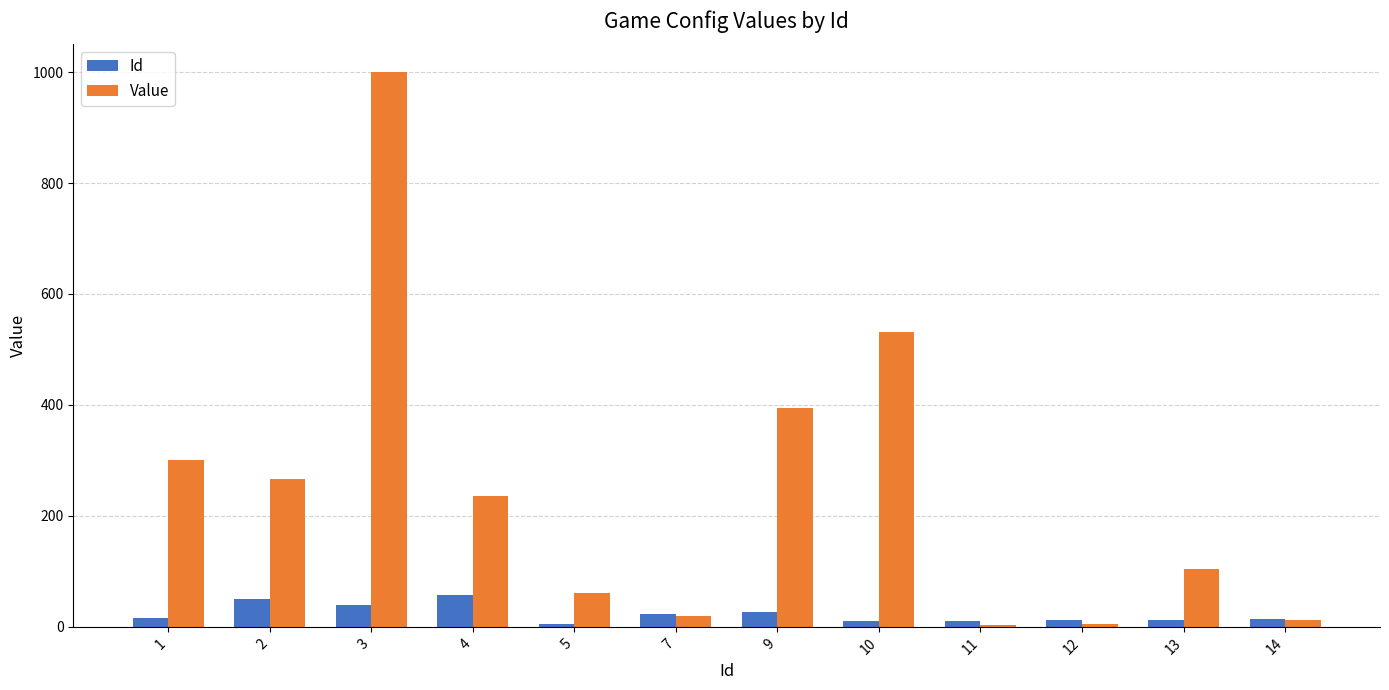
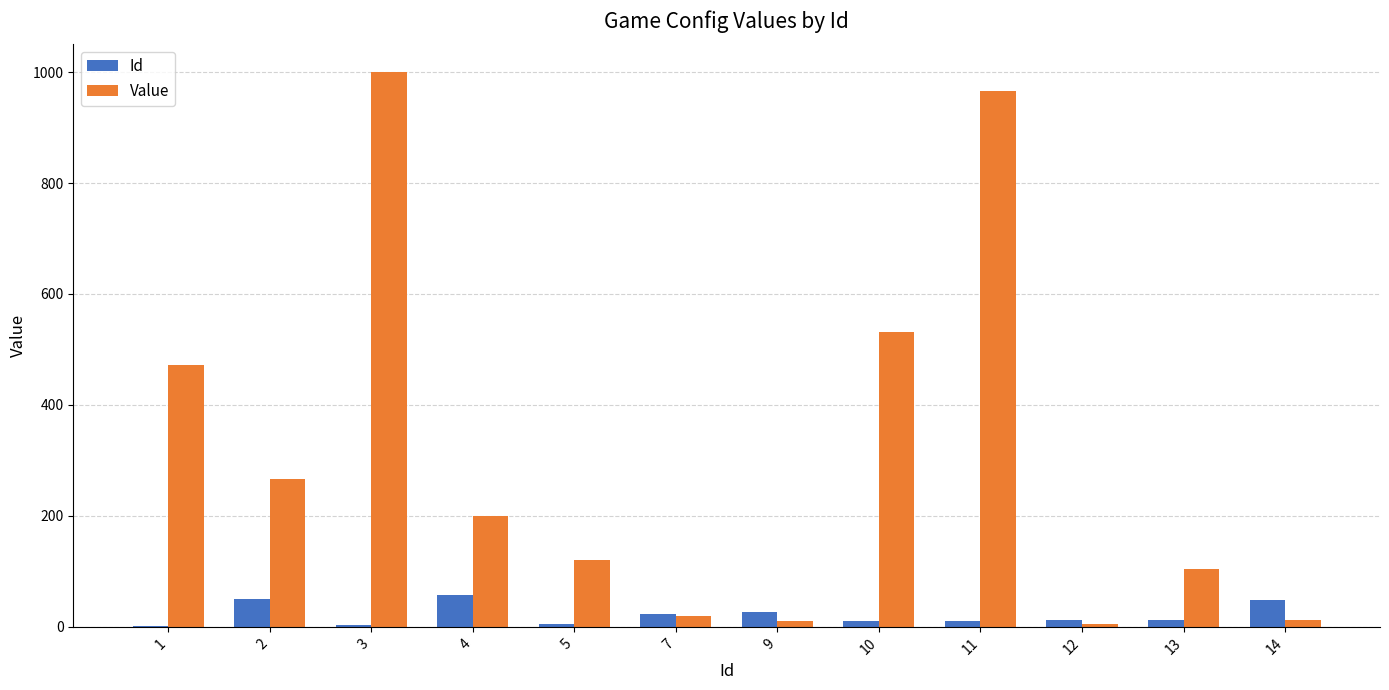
Id, 1: 20 -> 0
Value, 1: 300 -> 470
Id, 3: 40 -> 0
Value, 4: 240 -> 200
Value, 5: 60 -> 120
Value, 9: 400 -> 10
Value, 11: 0 -> 970
Id, 14: 10 -> 50
